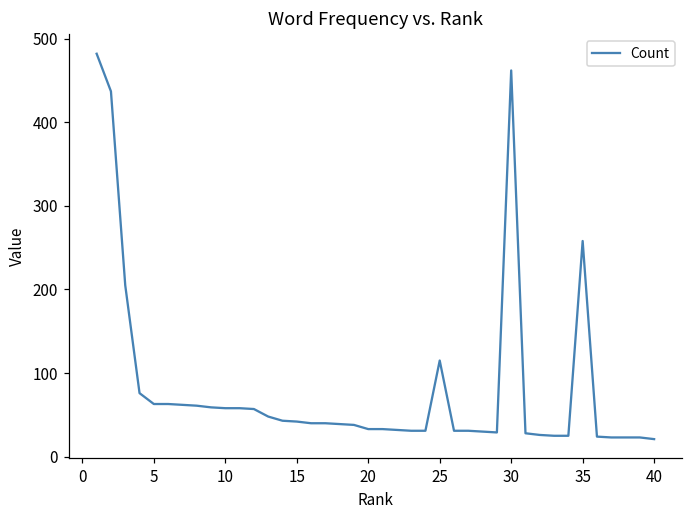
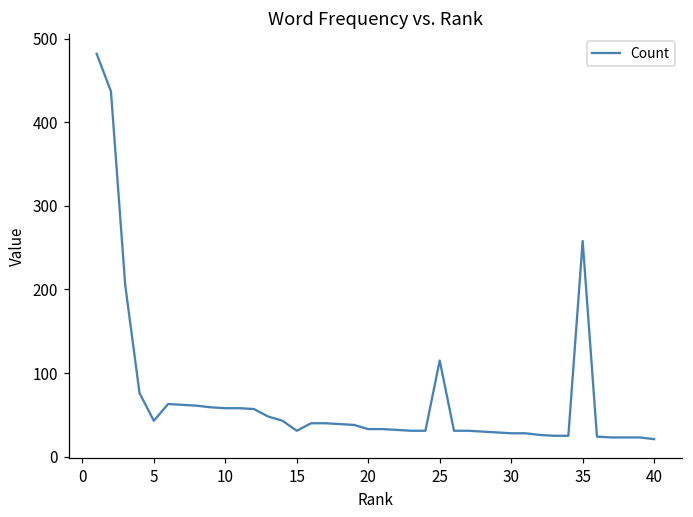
5: 60 -> 40
15: 40 -> 30
30: 460 -> 30
